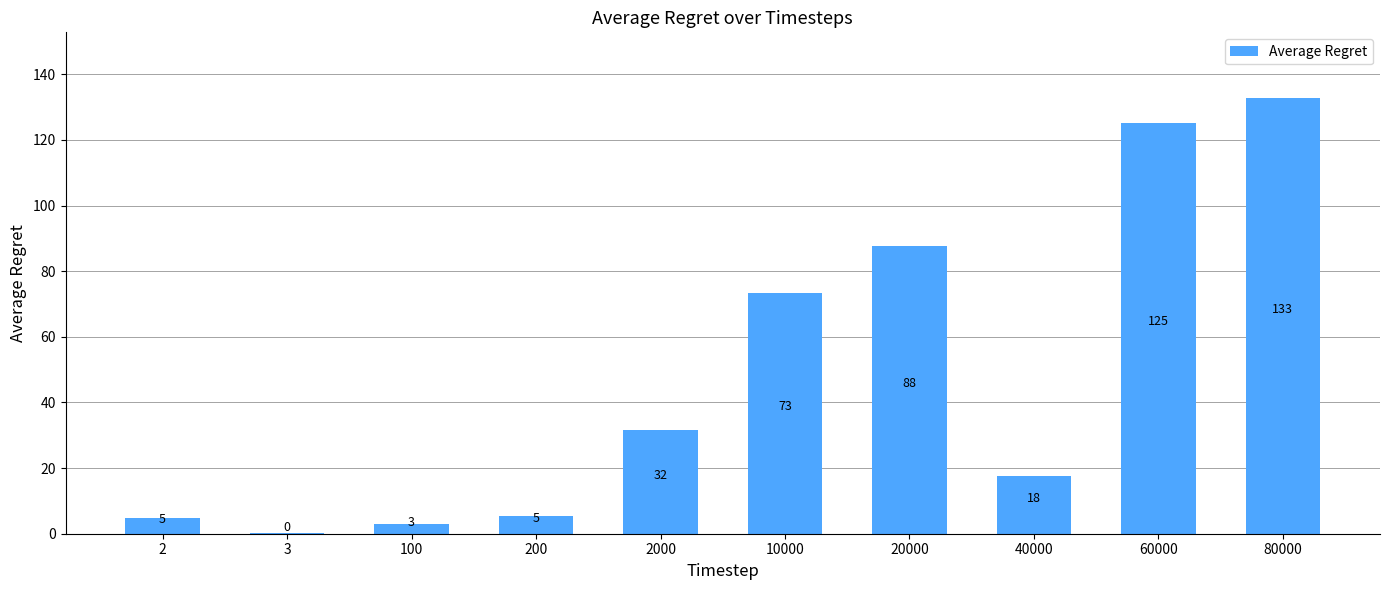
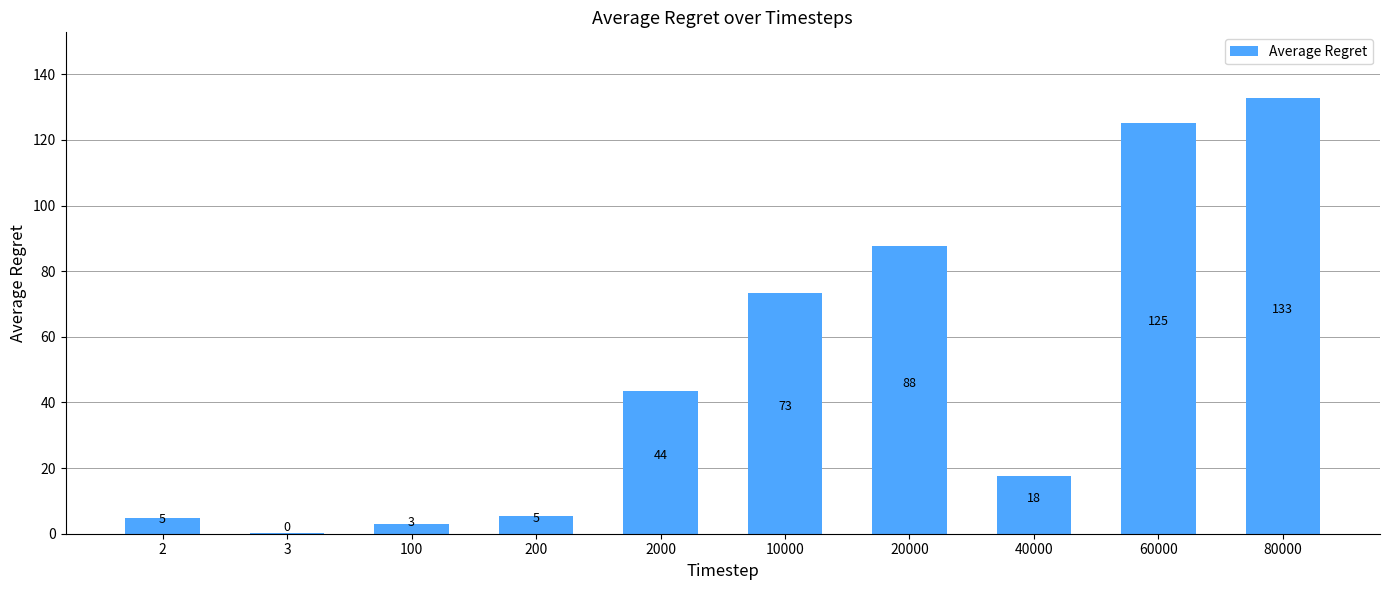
2000: 32 -> 44
